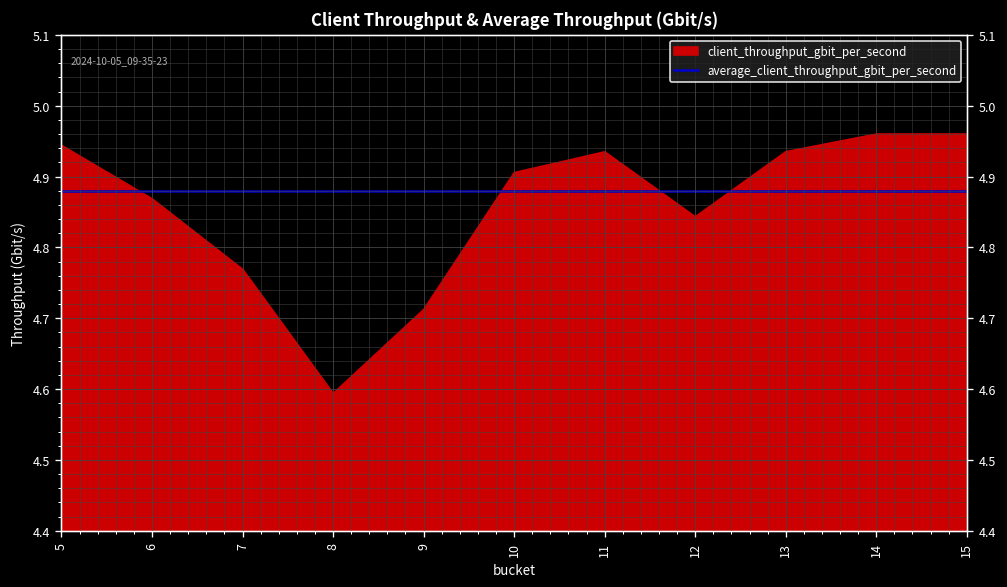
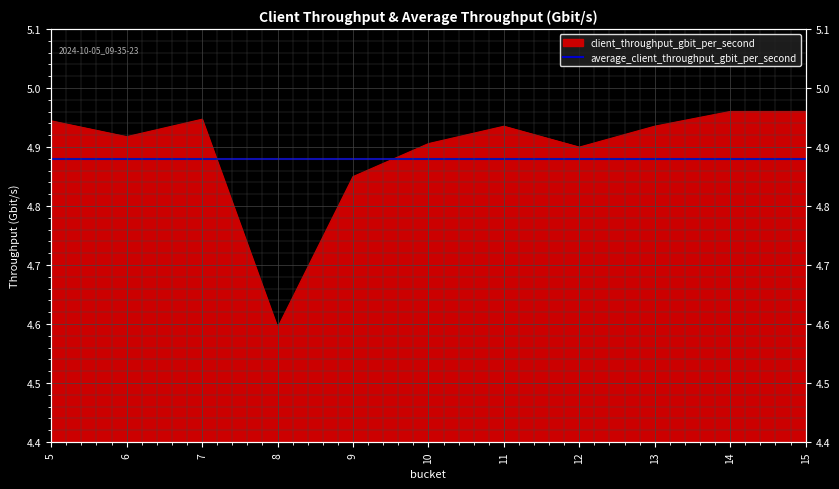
client_throughput_gbit_per_second, 6: 4.87 -> 4.92
client_throughput_gbit_per_second, 7: 4.77 -> 4.95
client_throughput_gbit_per_second, 9: 4.71 -> 4.85
client_throughput_gbit_per_second, 12: 4.84 -> 4.90
